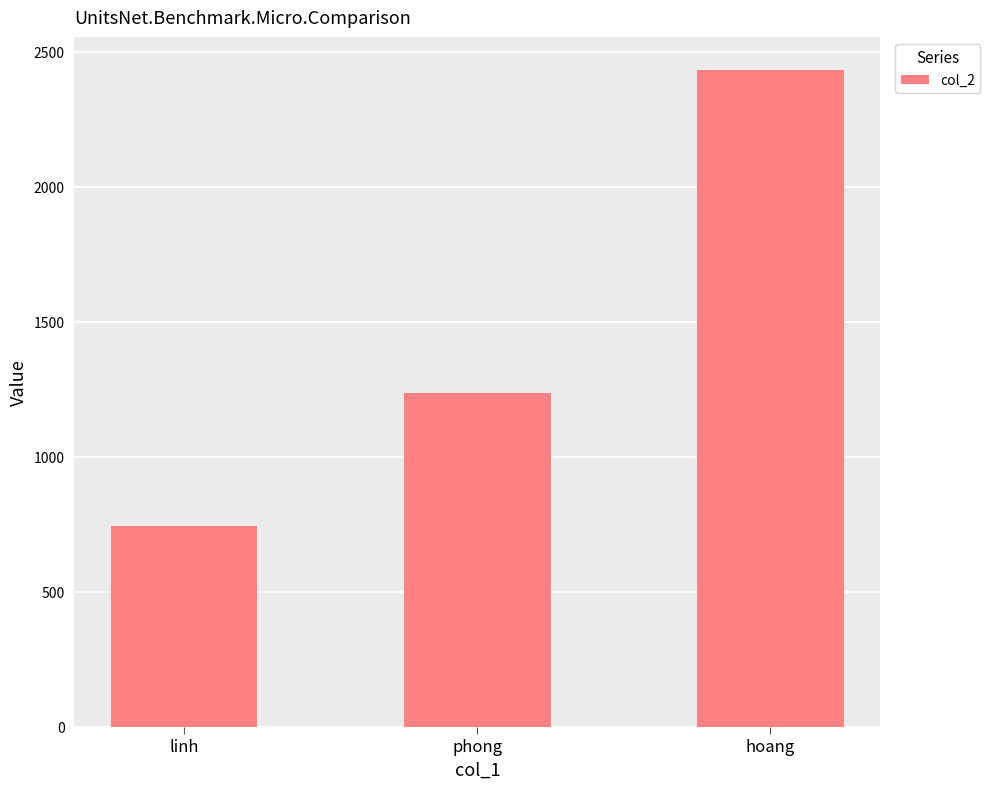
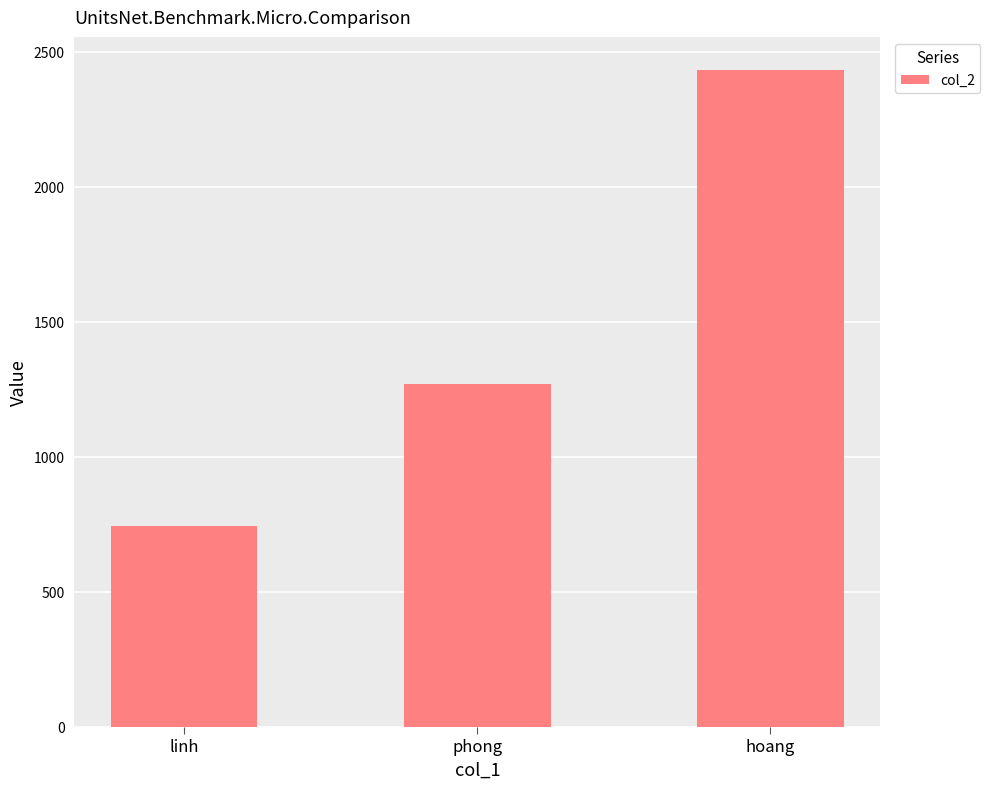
phong: 1230 -> 1270
